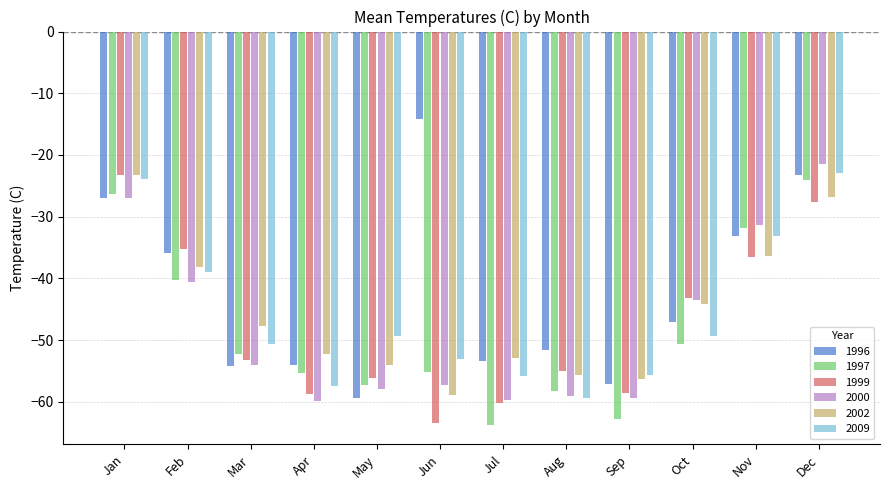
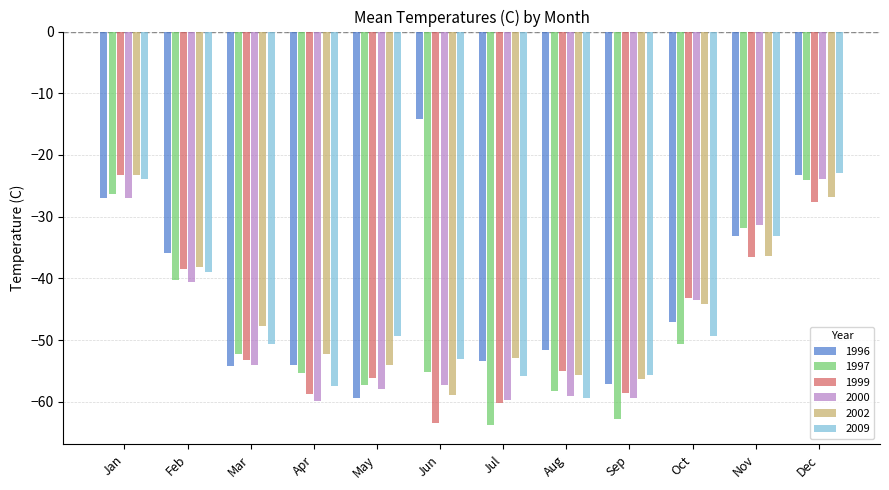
1999, Feb: -35 -> -39
2000, Dec: -21 -> -24
